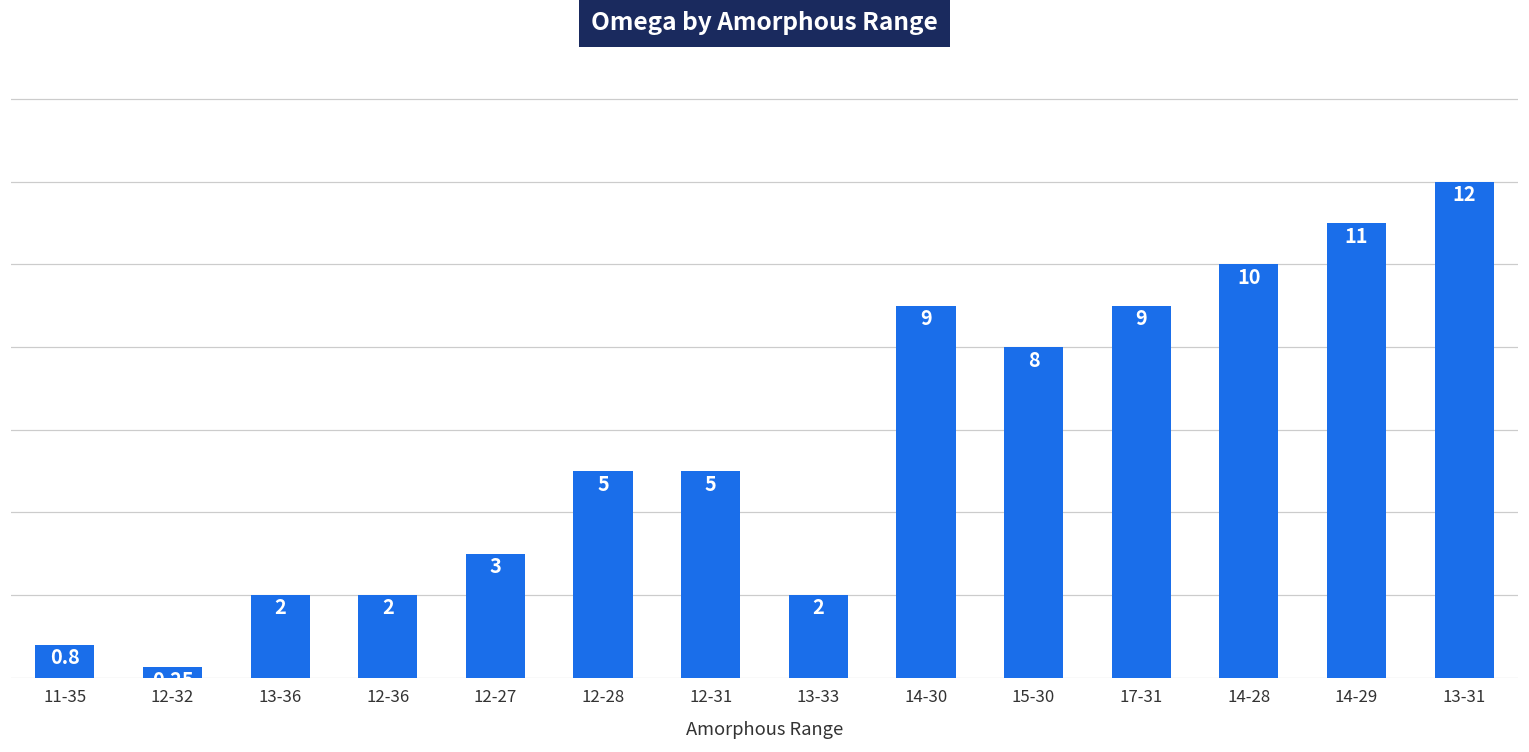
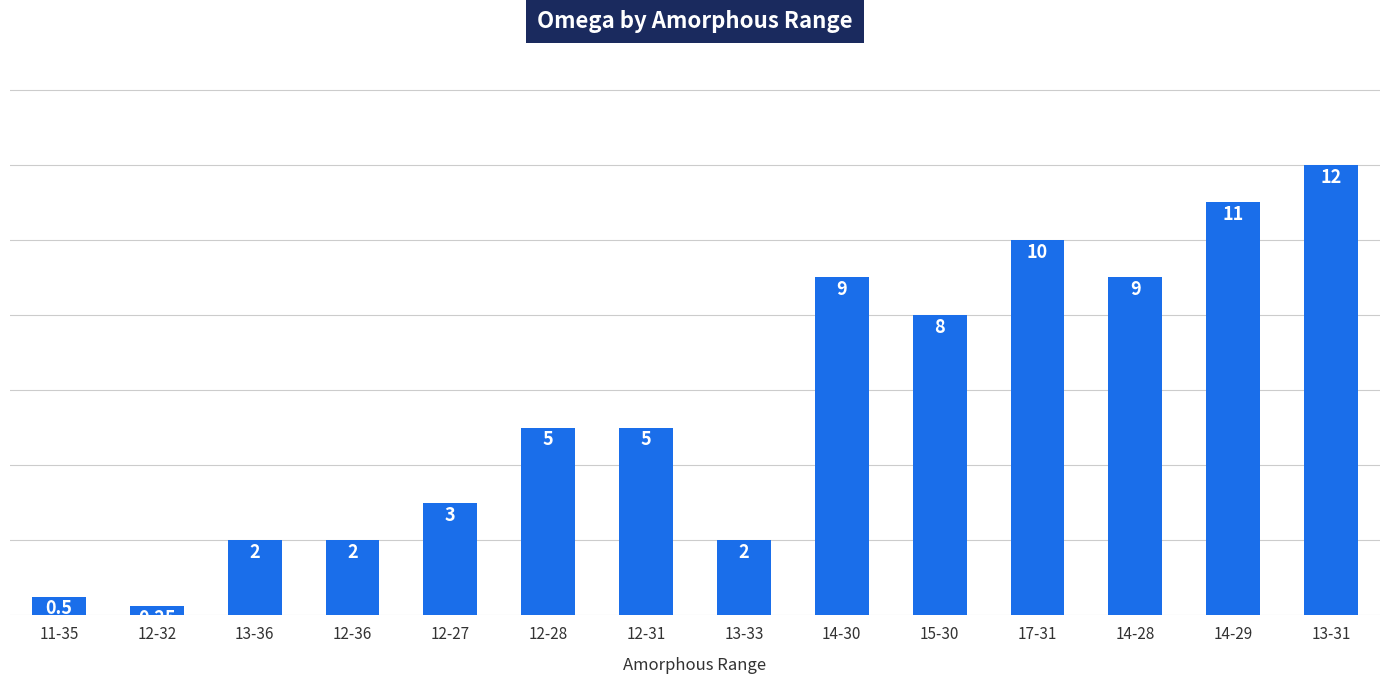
11-35: 0.8 -> 0.5
17-31: 9 -> 10
14-28: 10 -> 9
